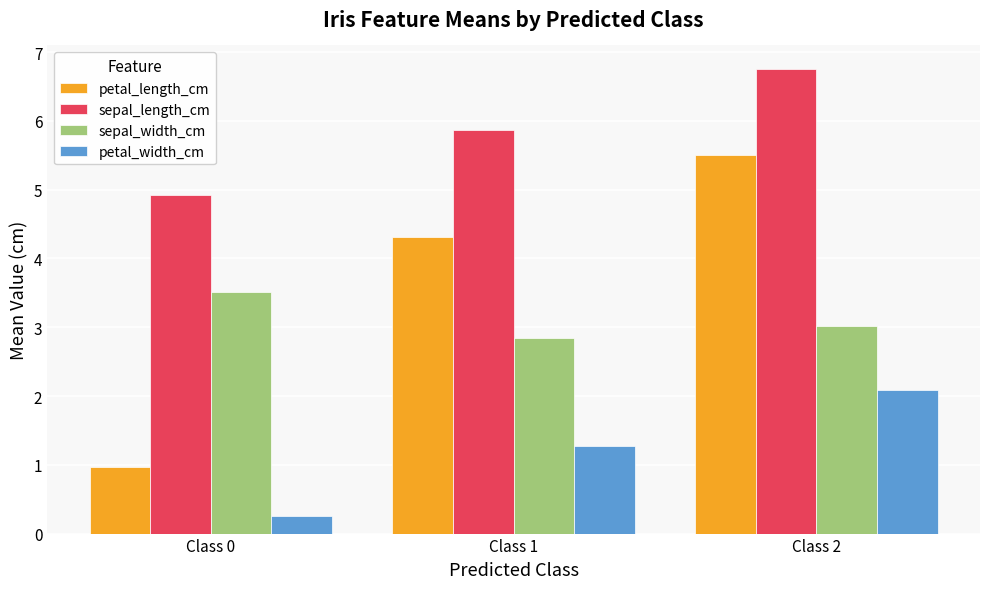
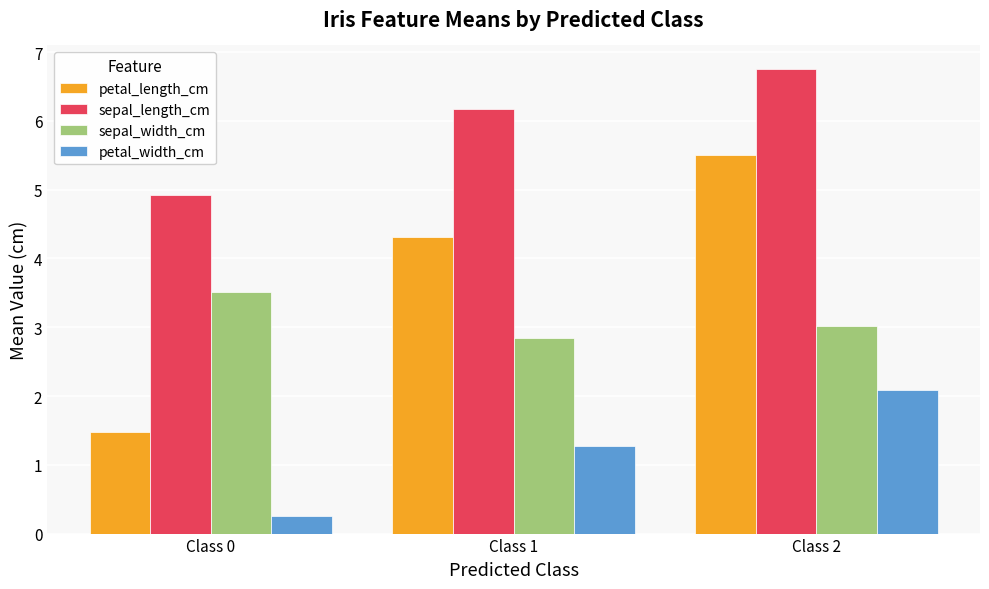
petal_length_cm, Class 0: 1.0 -> 1.5
sepal_length_cm, Class 1: 5.9 -> 6.2
